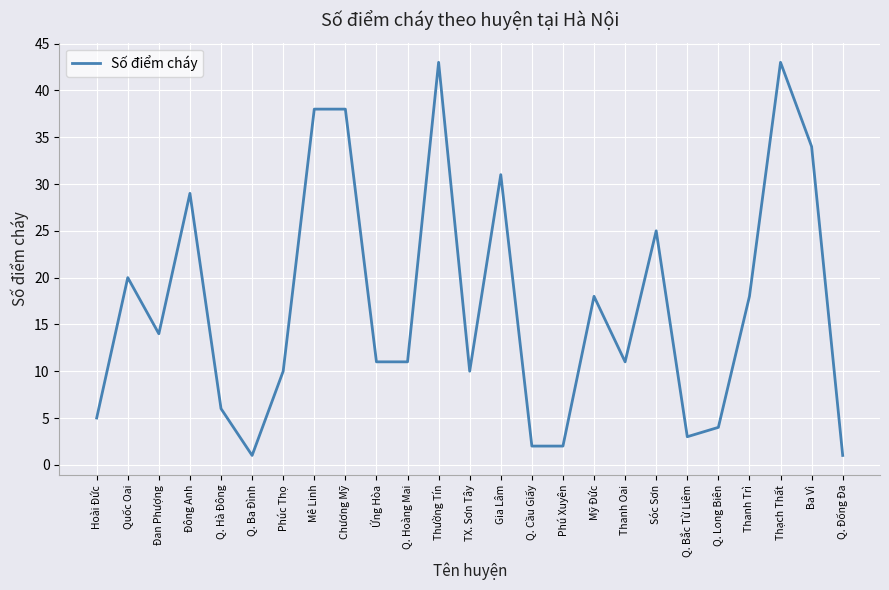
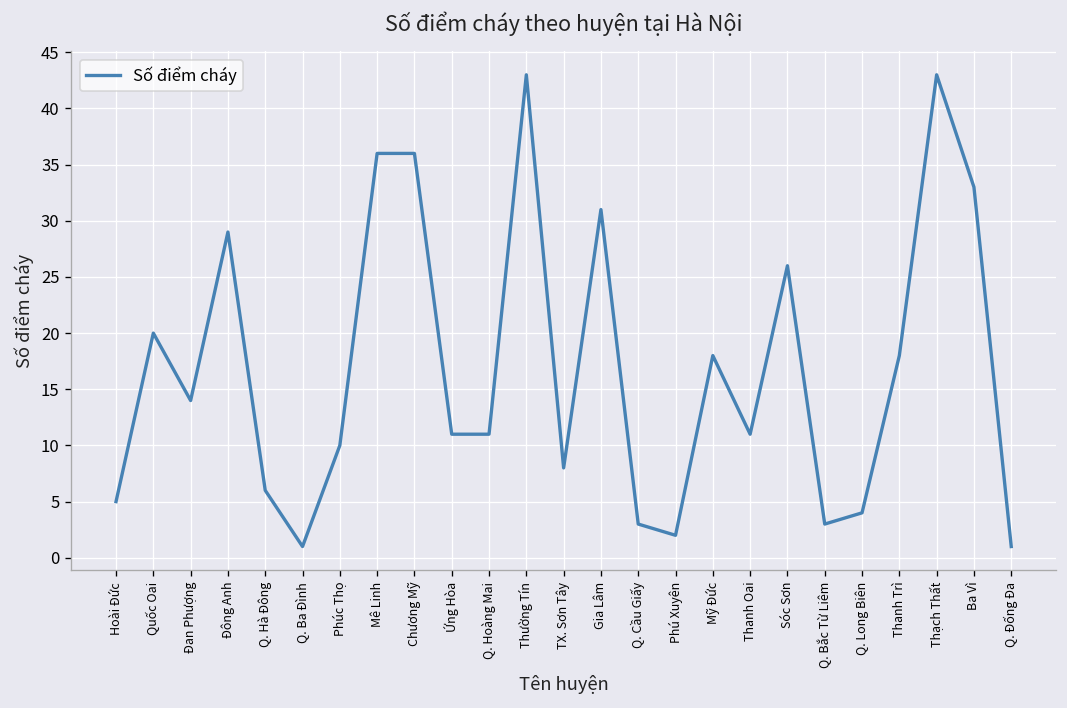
Mê Linh: 38 -> 36
Chương Mỹ: 38 -> 36
TX. Sơn Tây: 10 -> 8
Q. Cầu Giấy: 2 -> 3
Sóc Sơn: 25 -> 26
Ba Vì: 34 -> 33
